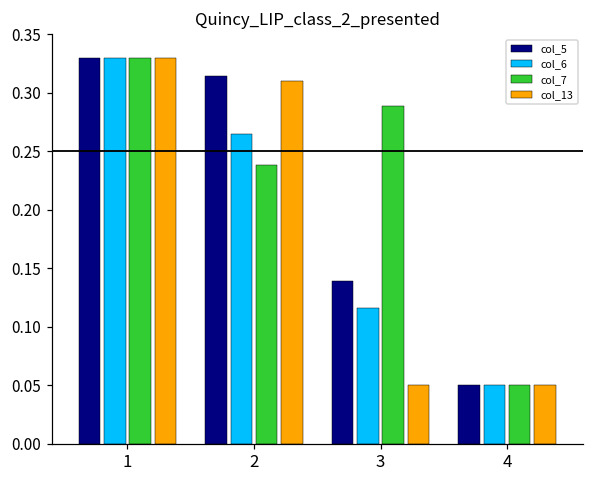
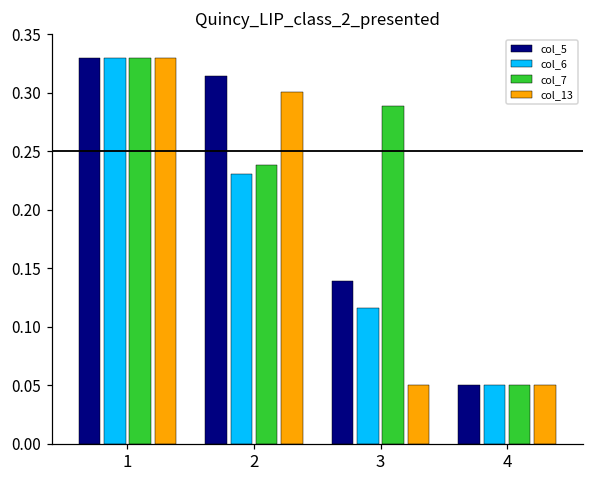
col_6, 2: 0.265 -> 0.231
col_13, 2: 0.311 -> 0.301
